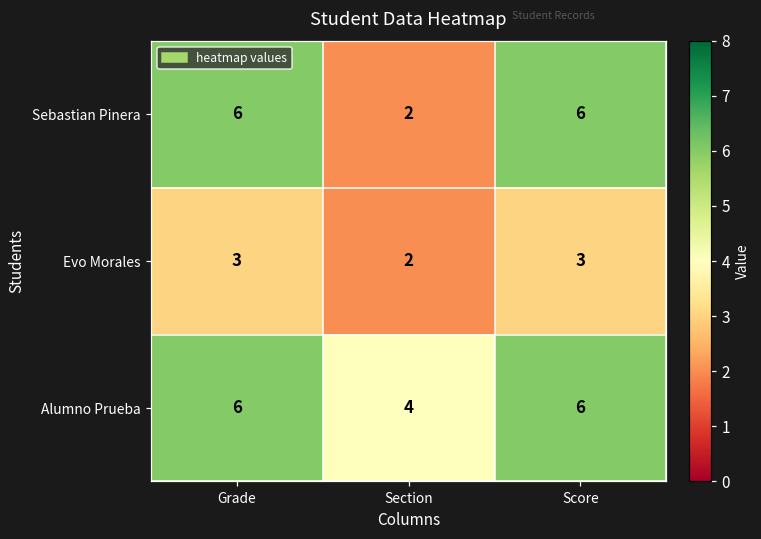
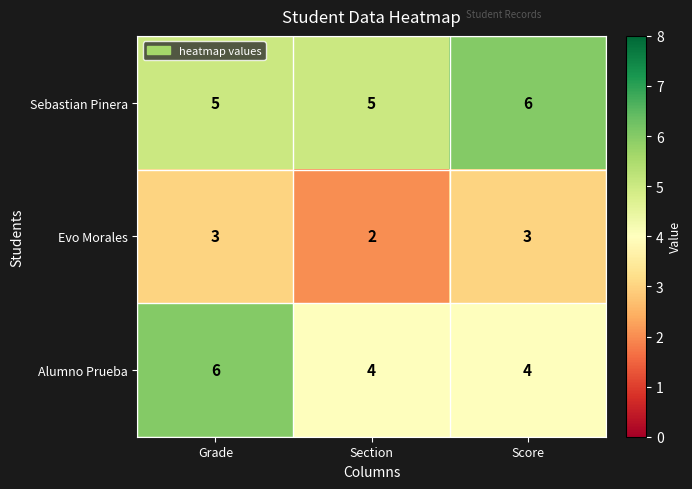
Sebastian Pinera, Grade: 6 -> 5
Sebastian Pinera, Section: 2 -> 5
Alumno Prueba, Score: 6 -> 4
